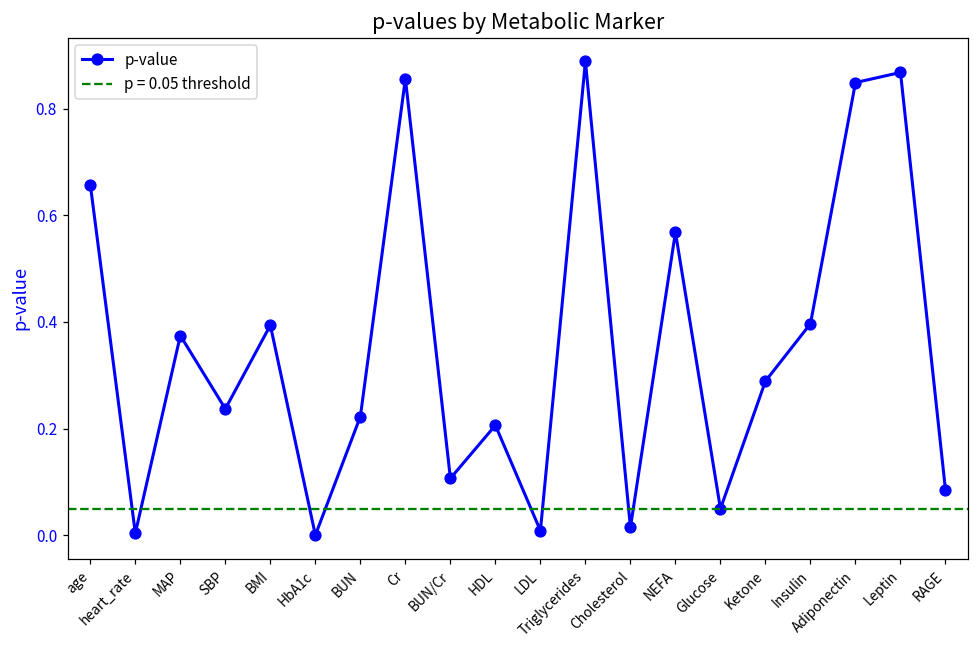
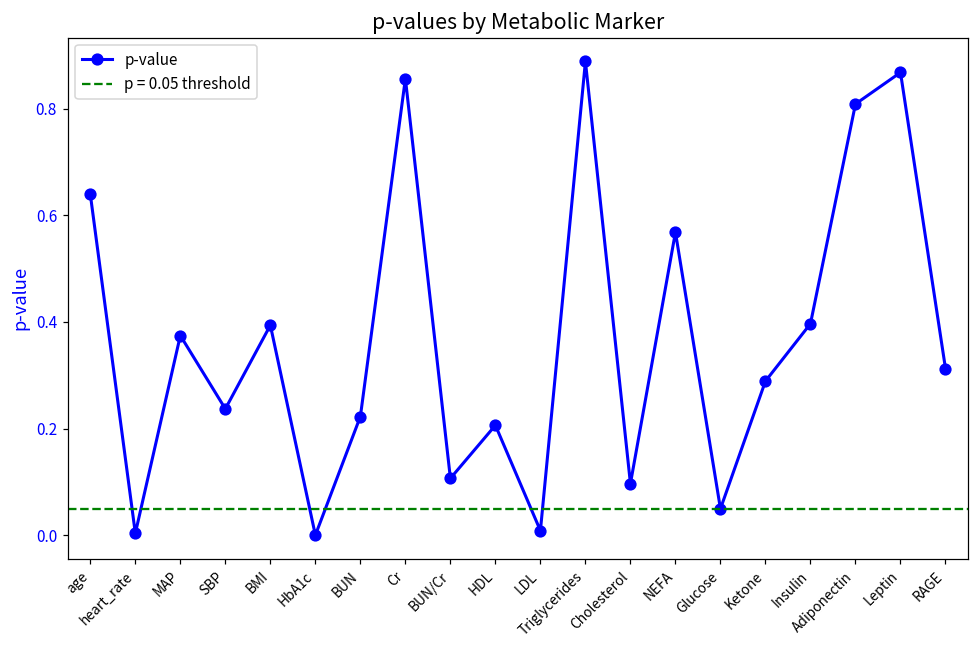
age: 0.66 -> 0.64
Cholesterol: 0.01 -> 0.10
Adiponectin: 0.85 -> 0.81
RAGE: 0.08 -> 0.31
